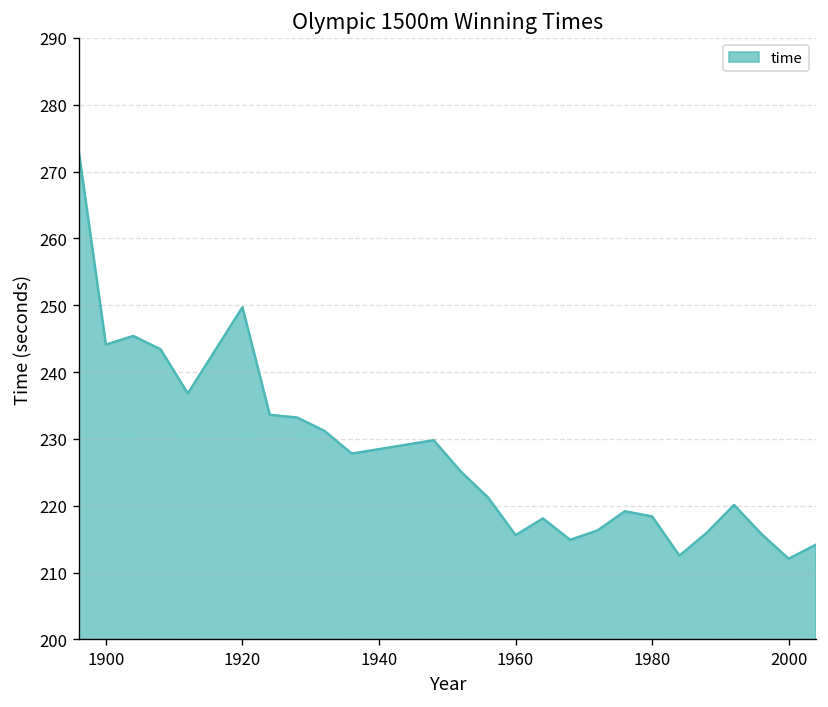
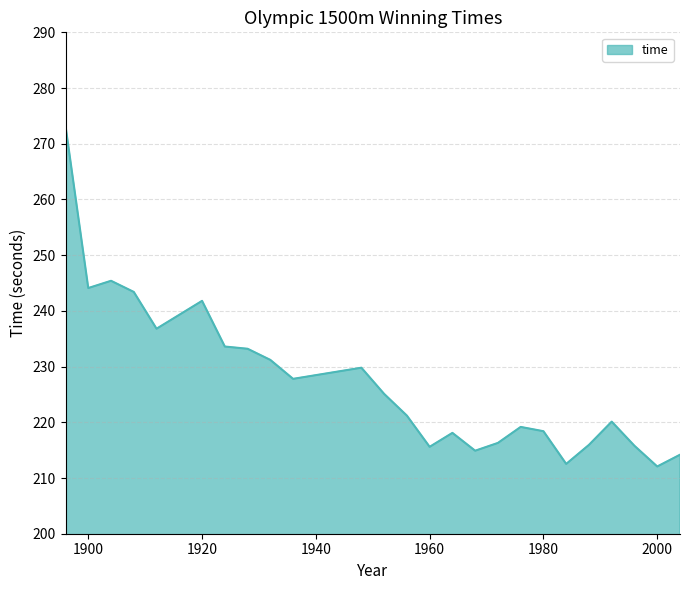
1920: 250 -> 242
